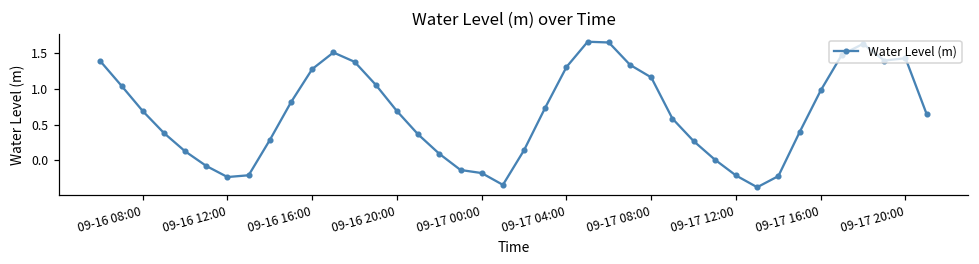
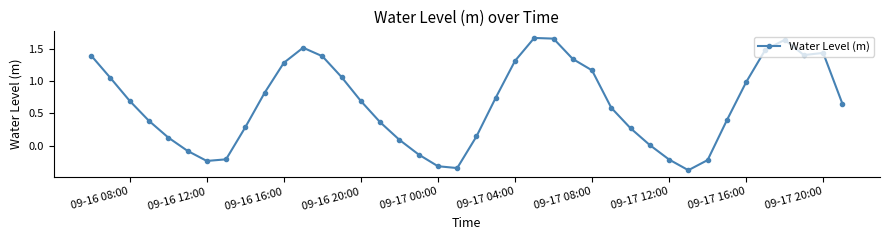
09-17 00:00: -0.2 -> -0.3
